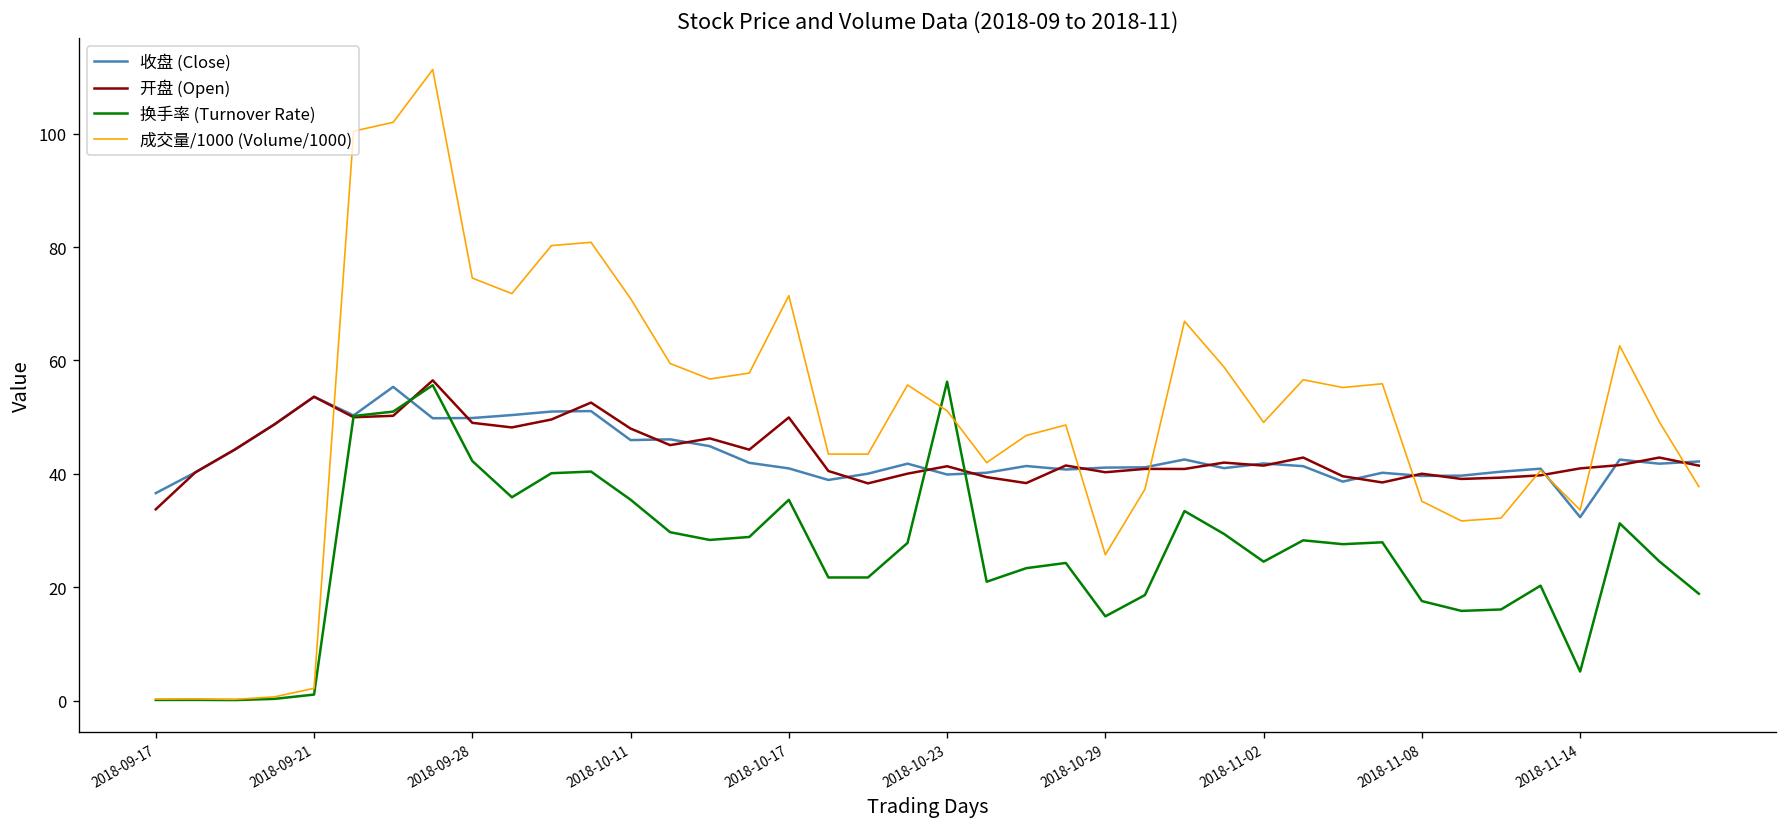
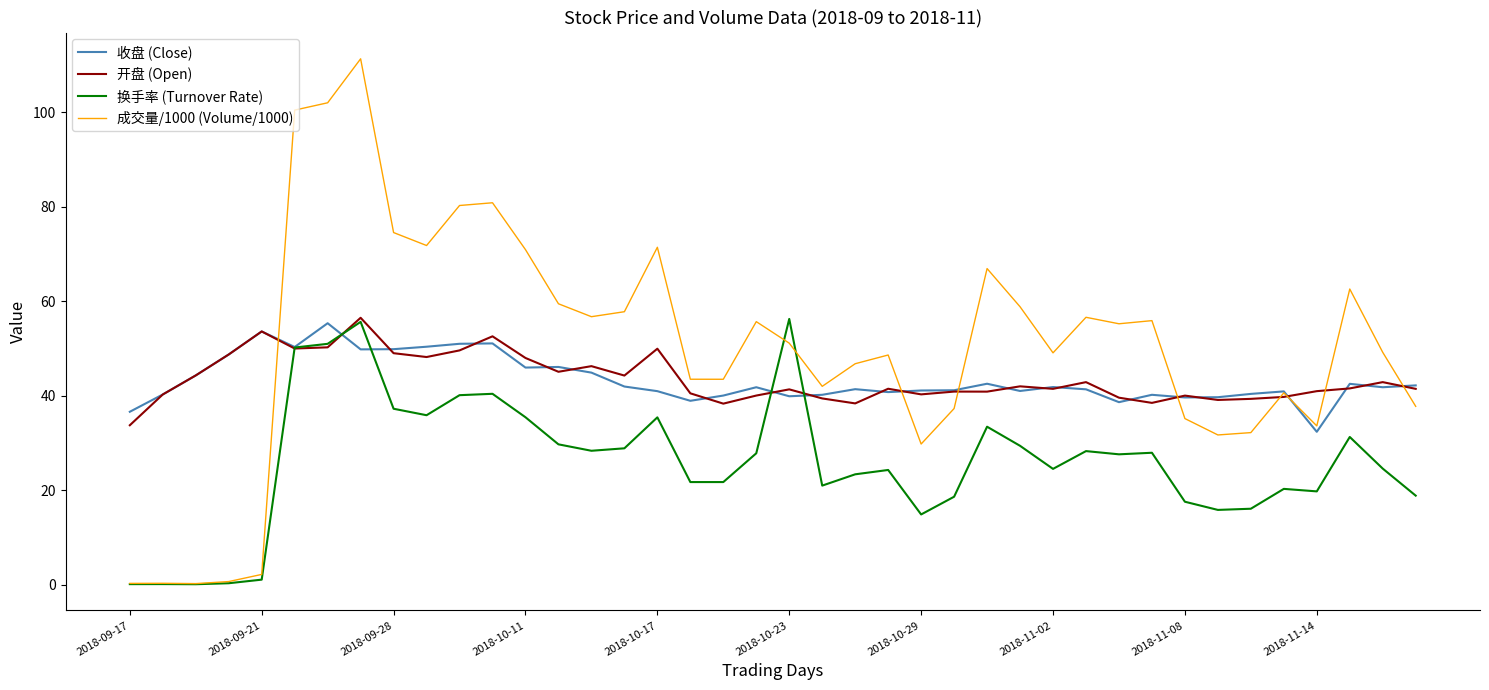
换手率 (Turnover Rate), 2018-09-28: 42 -> 37
成交量/1000 (Volume/1000), 2018-10-29: 26 -> 30
换手率 (Turnover Rate), 2018-11-14: 5 -> 20
